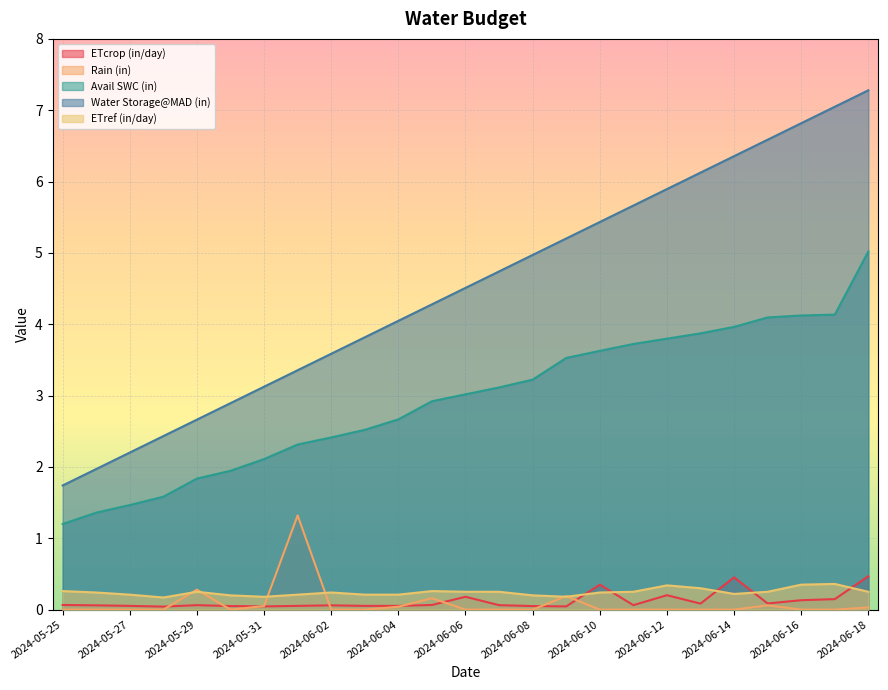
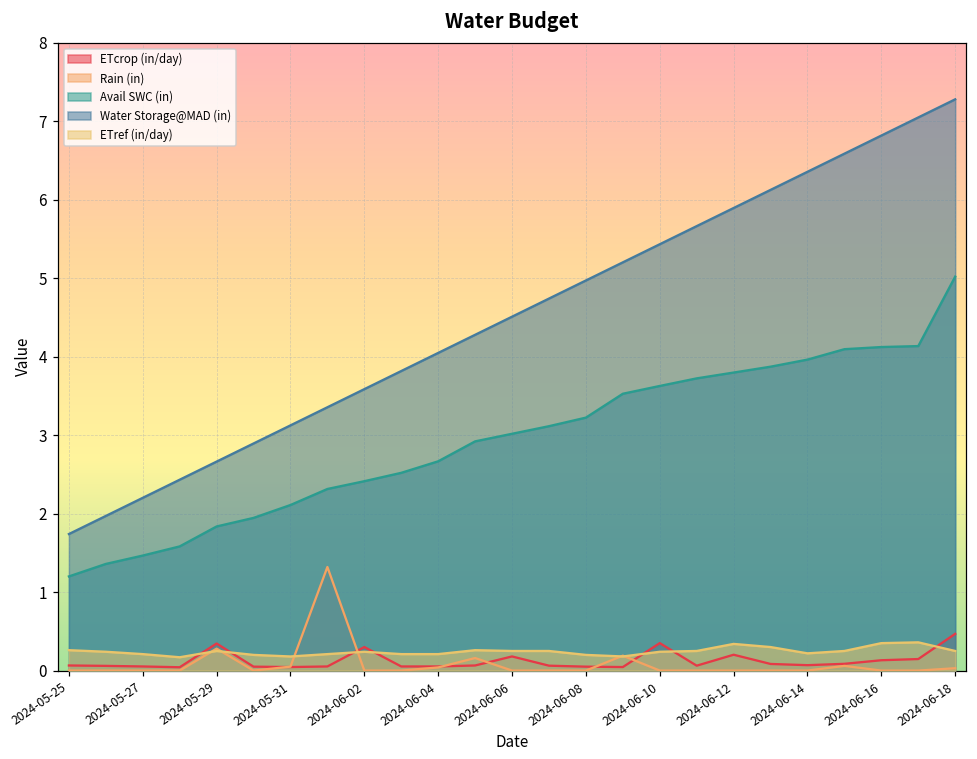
ETcrop (in/day), 2024-05-29: 0.1 -> 0.3
ETcrop (in/day), 2024-06-02: 0.1 -> 0.3
ETcrop (in/day), 2024-06-14: 0.5 -> 0.1
